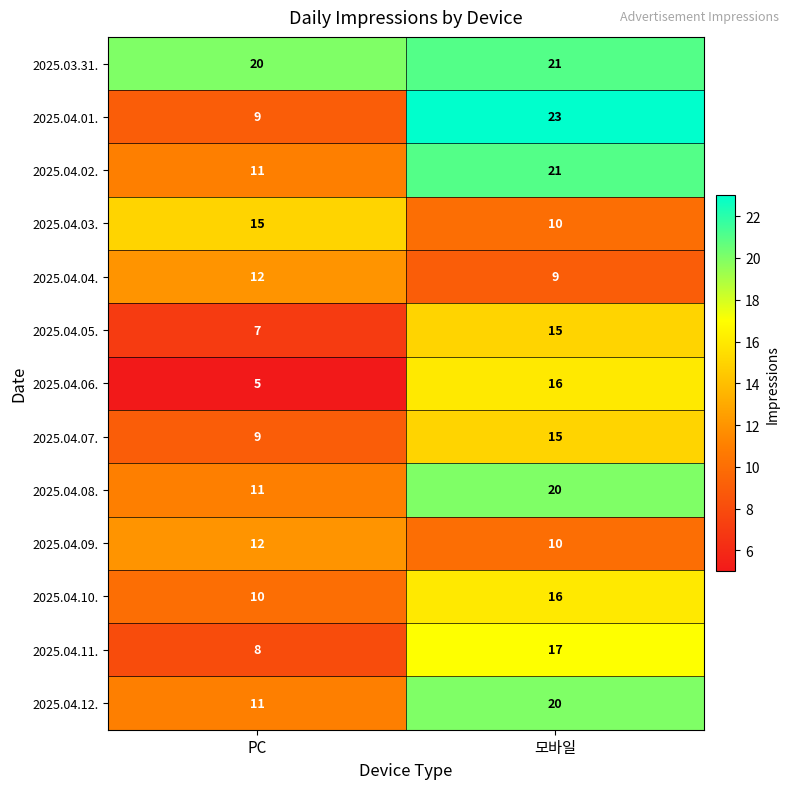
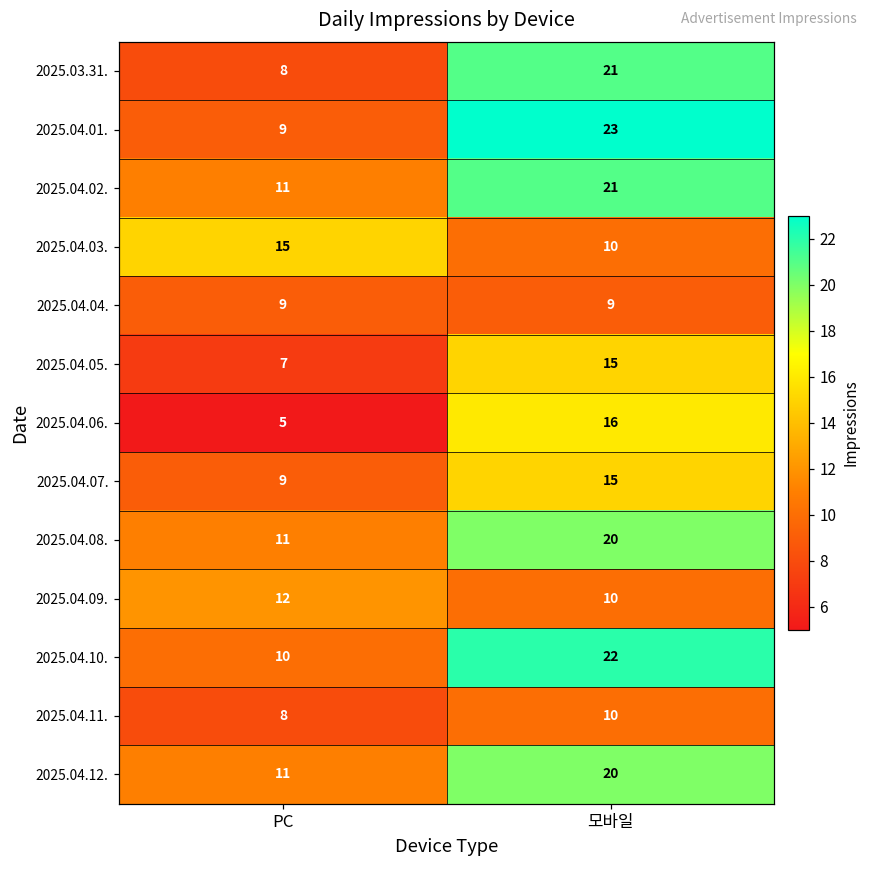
2025.03.31., PC: 20 -> 8
2025.04.04., PC: 12 -> 9
2025.04.10., 모바일: 16 -> 22
2025.04.11., 모바일: 17 -> 10
